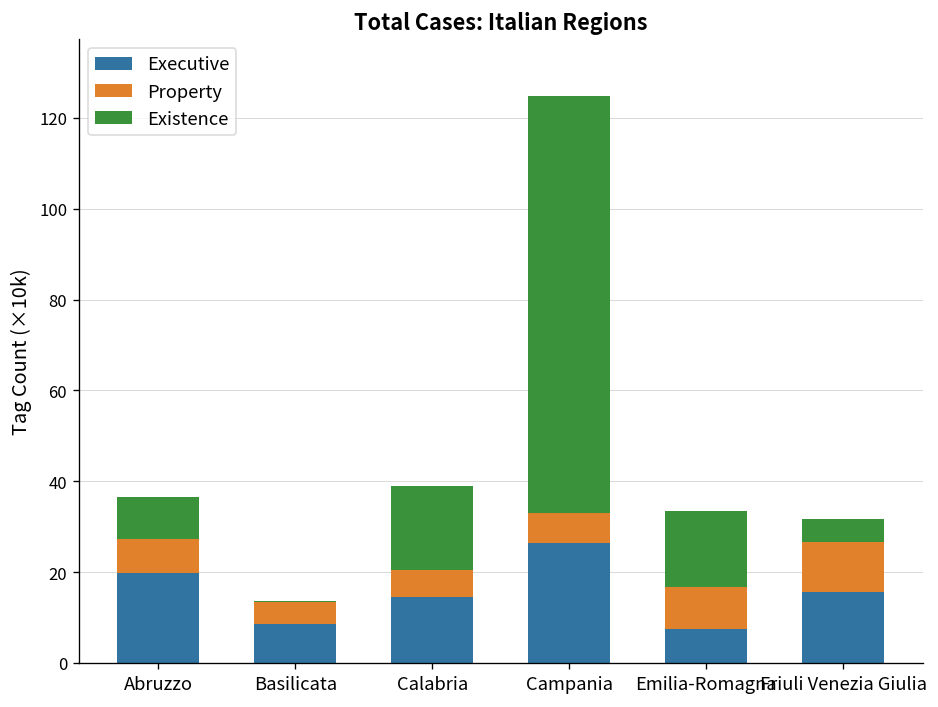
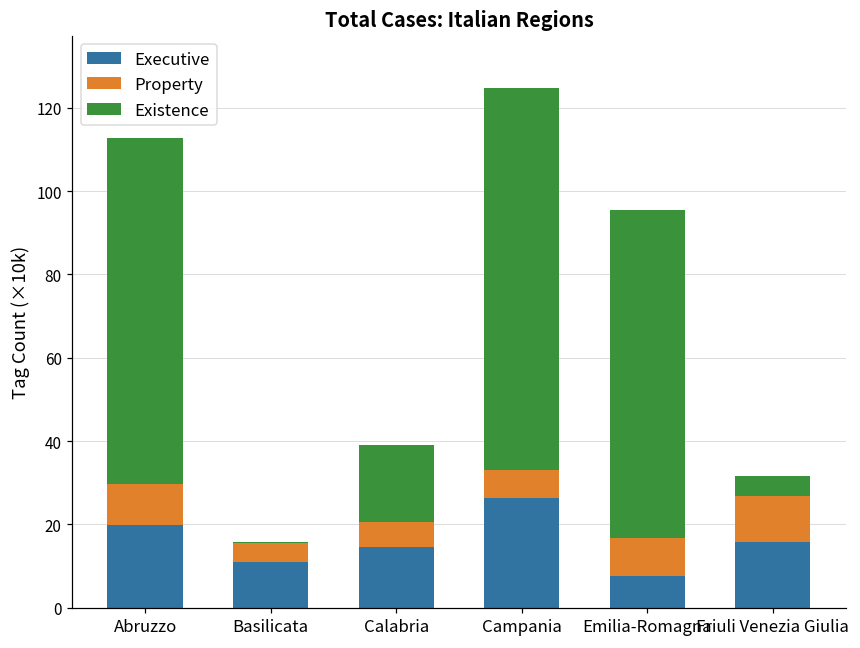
Property, Abruzzo: 8 -> 10
Existence, Abruzzo: 9 -> 83
Executive, Basilicata: 9 -> 11
Existence, Emilia-Romagna: 17 -> 79
